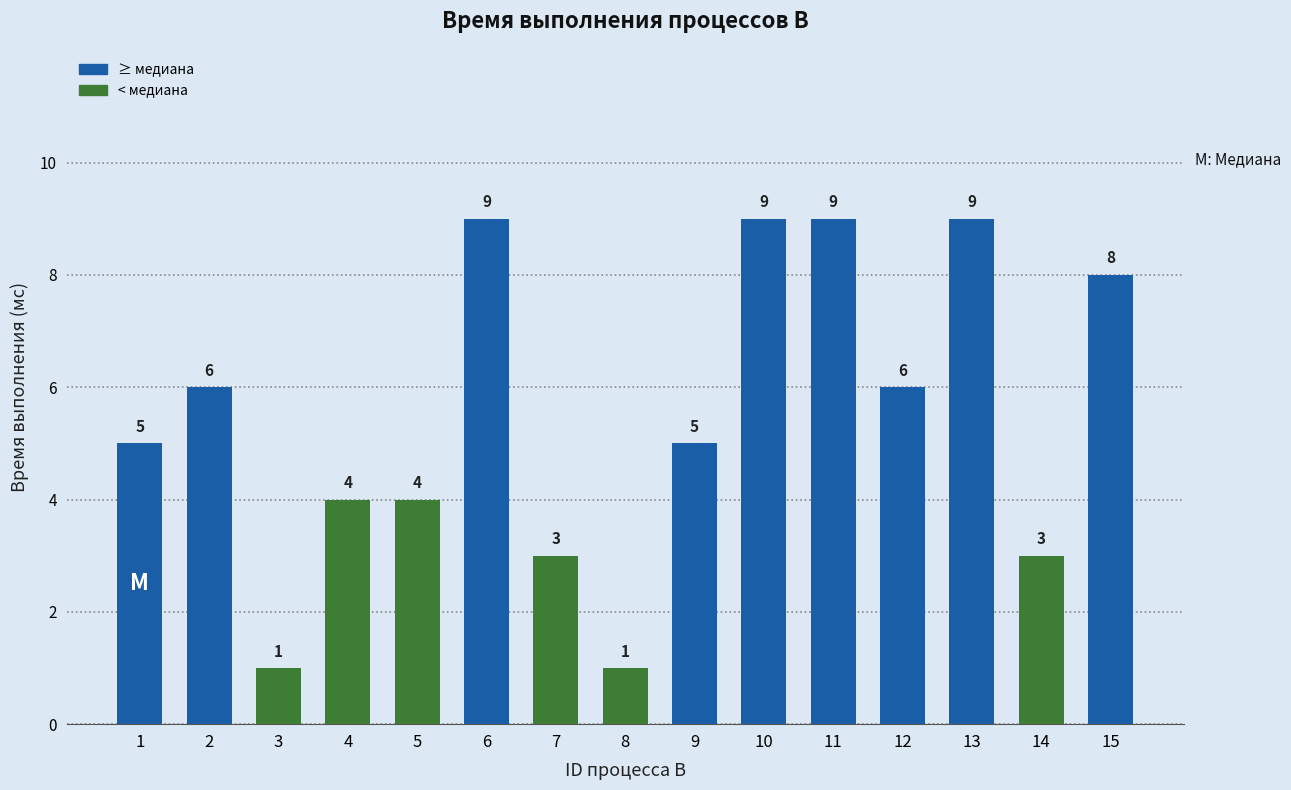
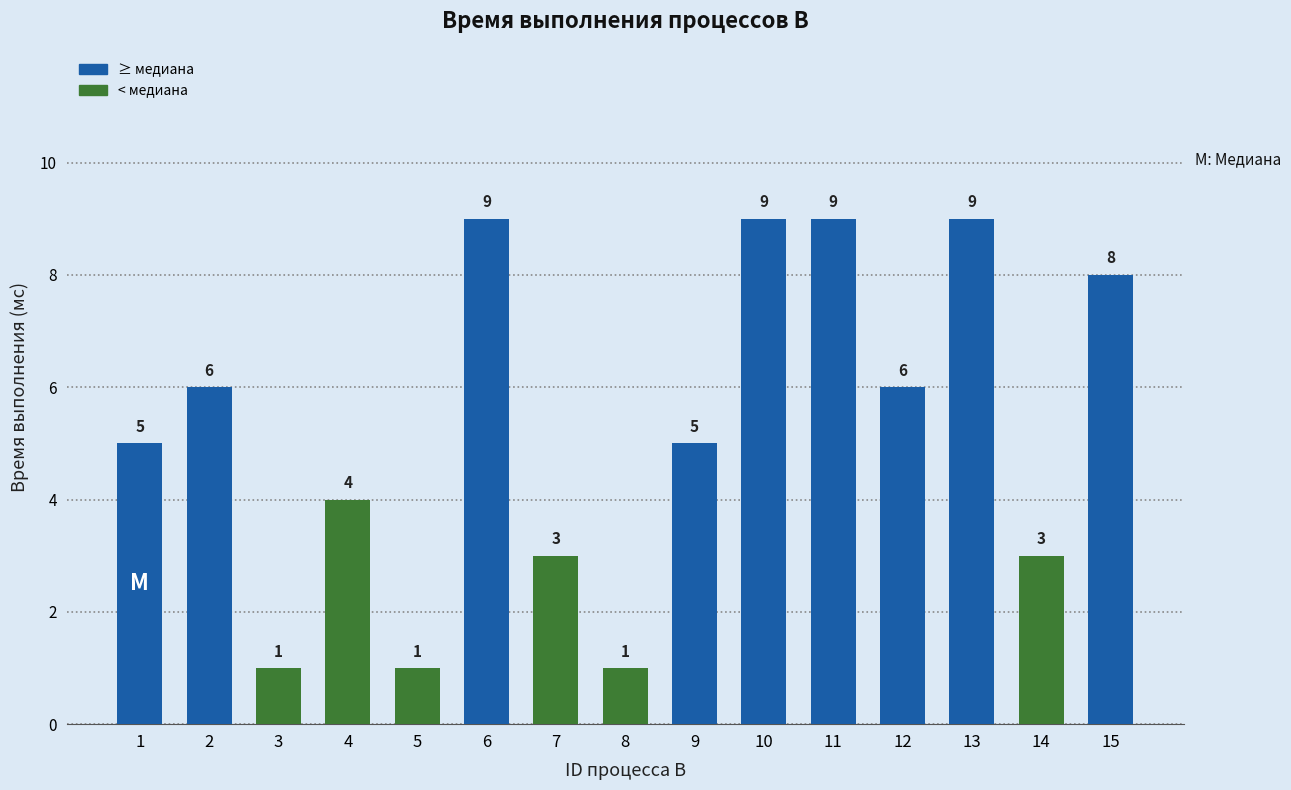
5: 4 -> 1
